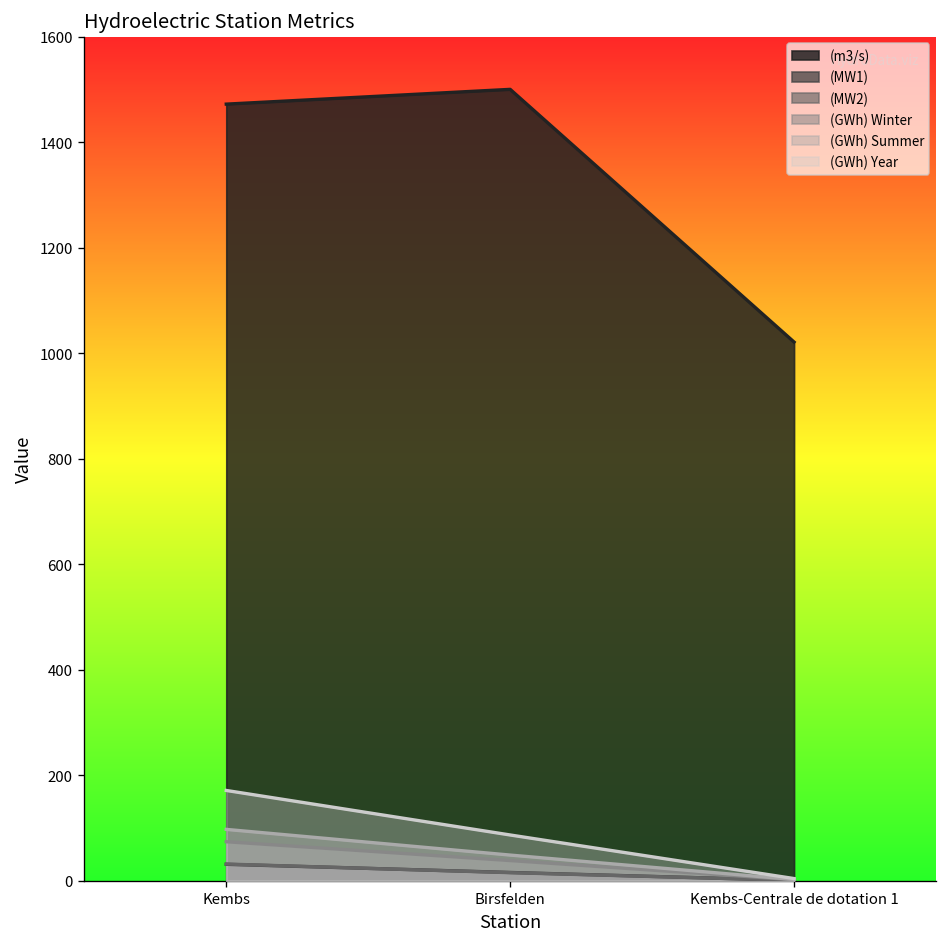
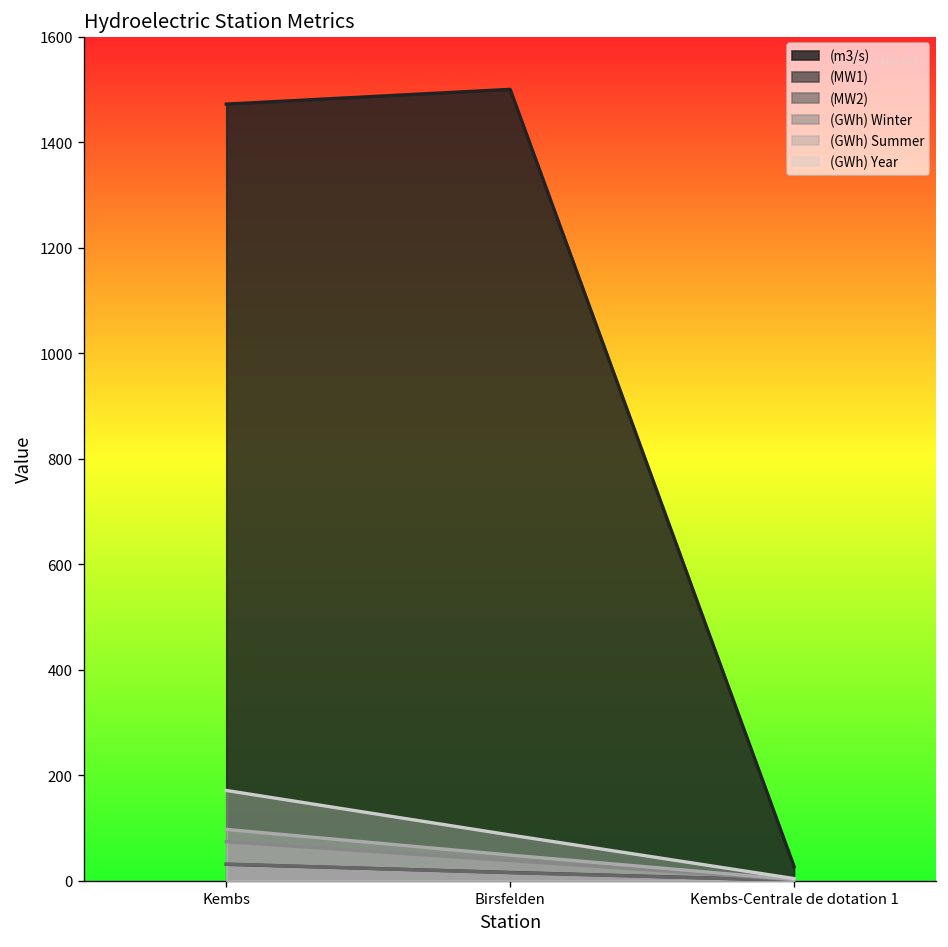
(m3/s), Kembs-Centrale de dotation 1: 1020 -> 30
